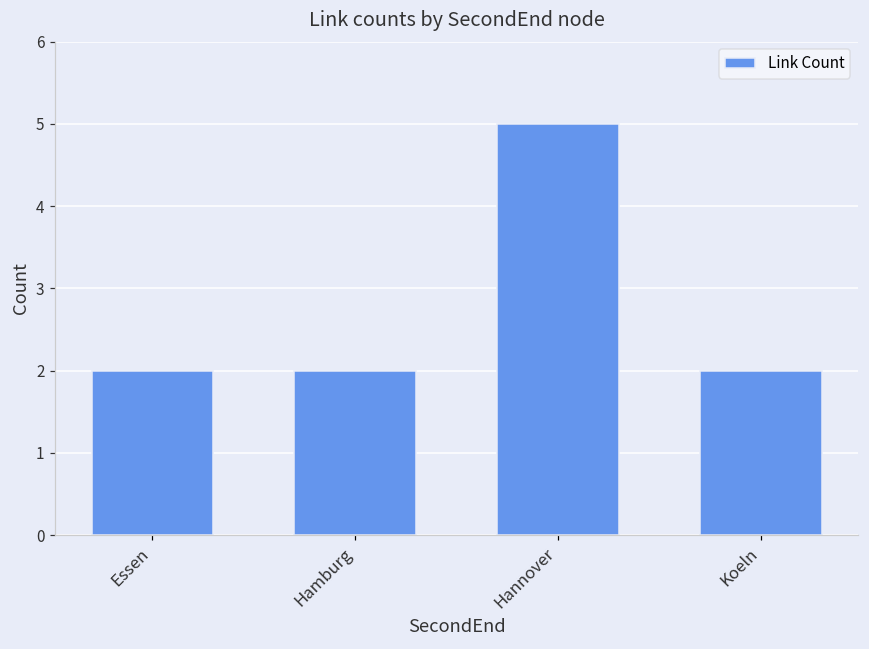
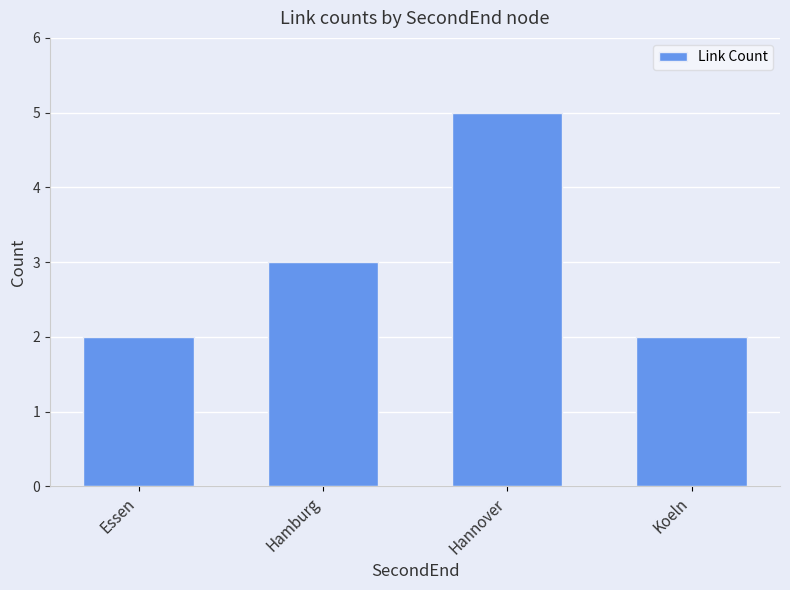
Hamburg: 2 -> 3
